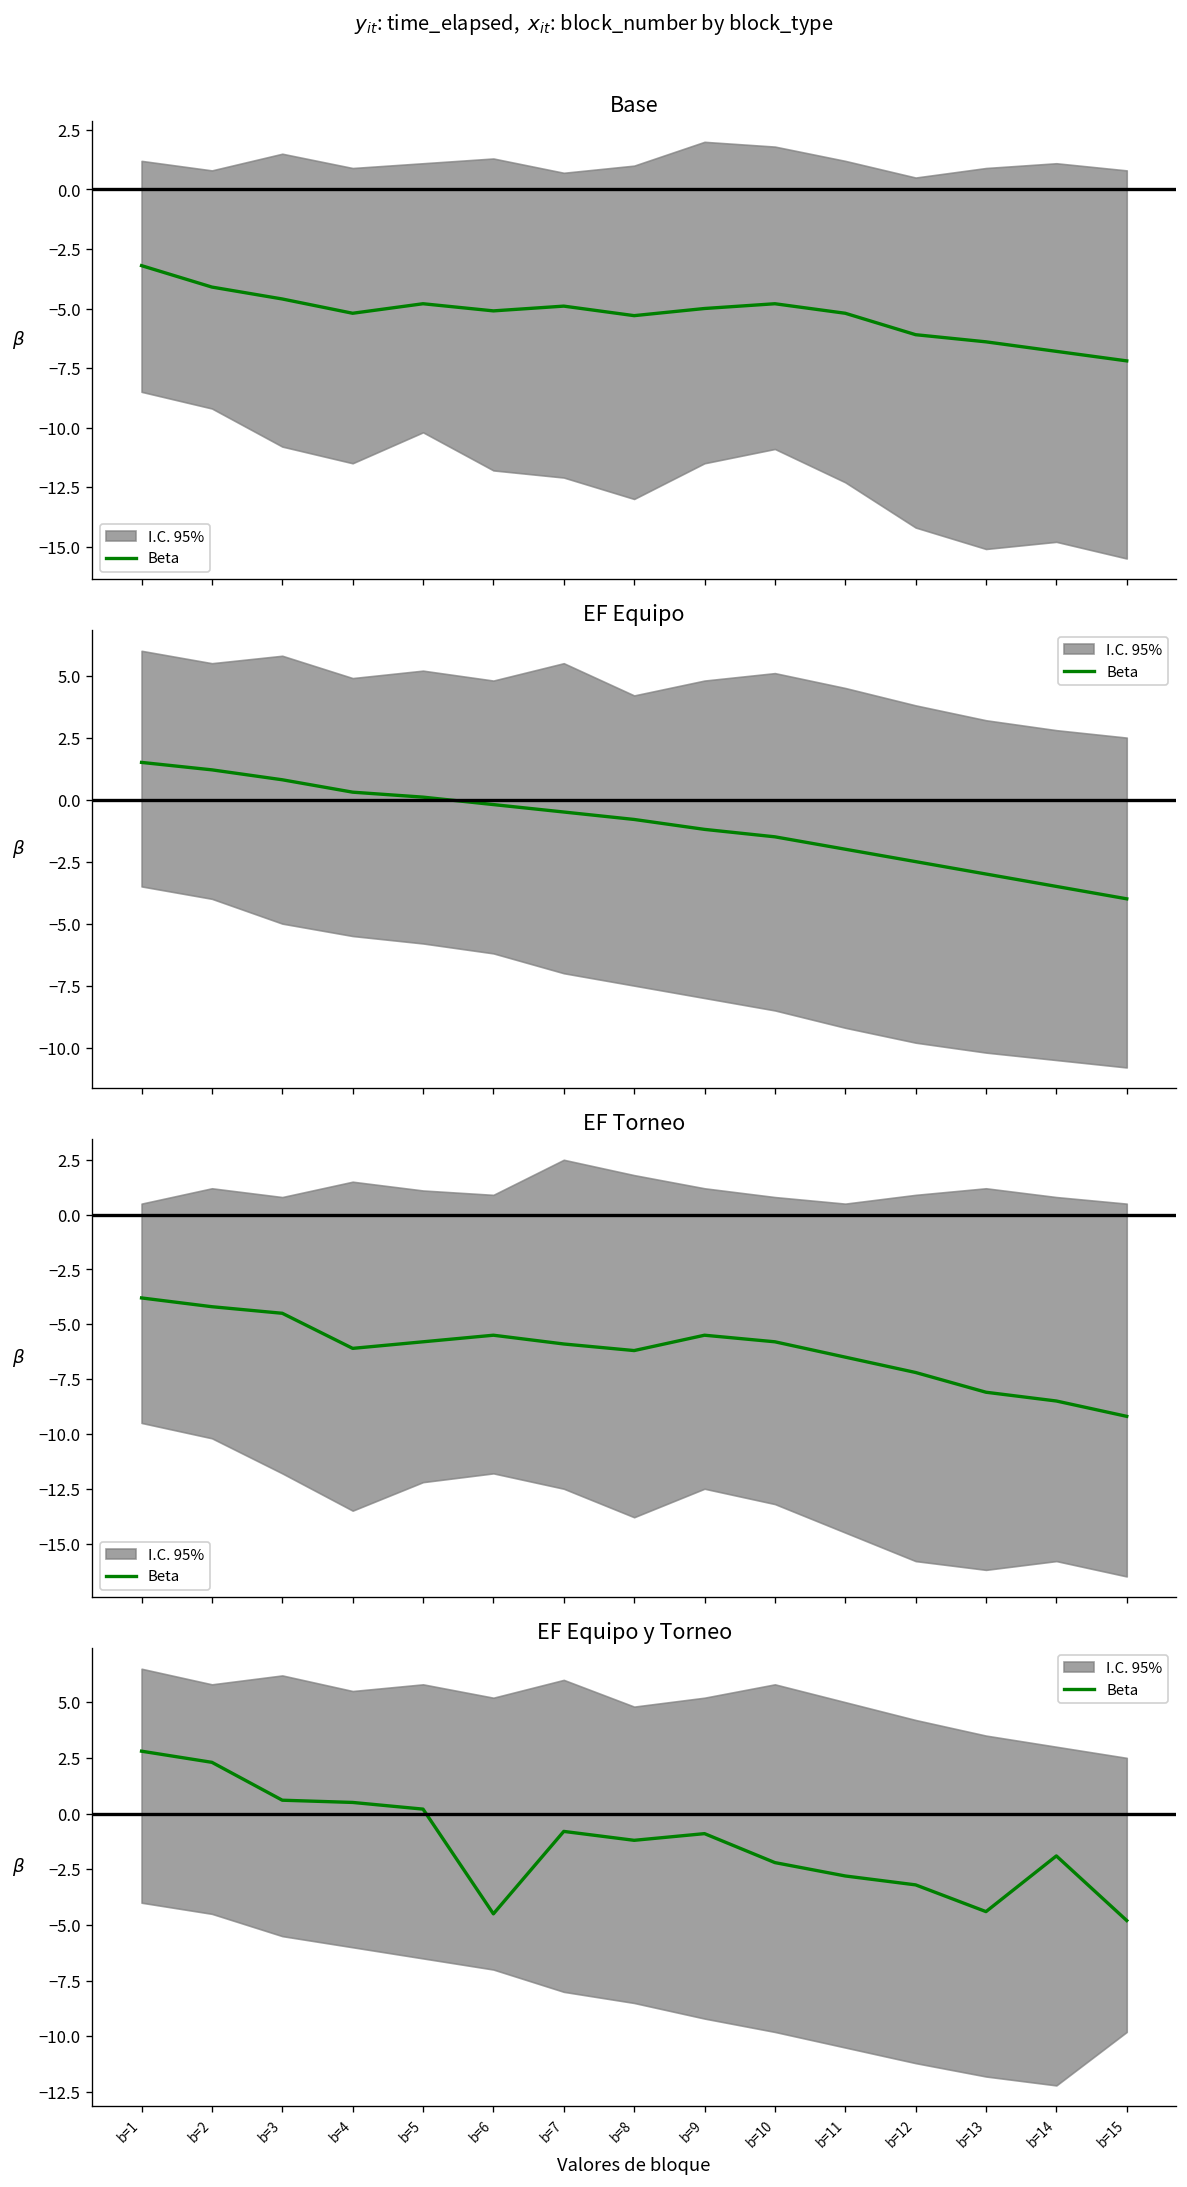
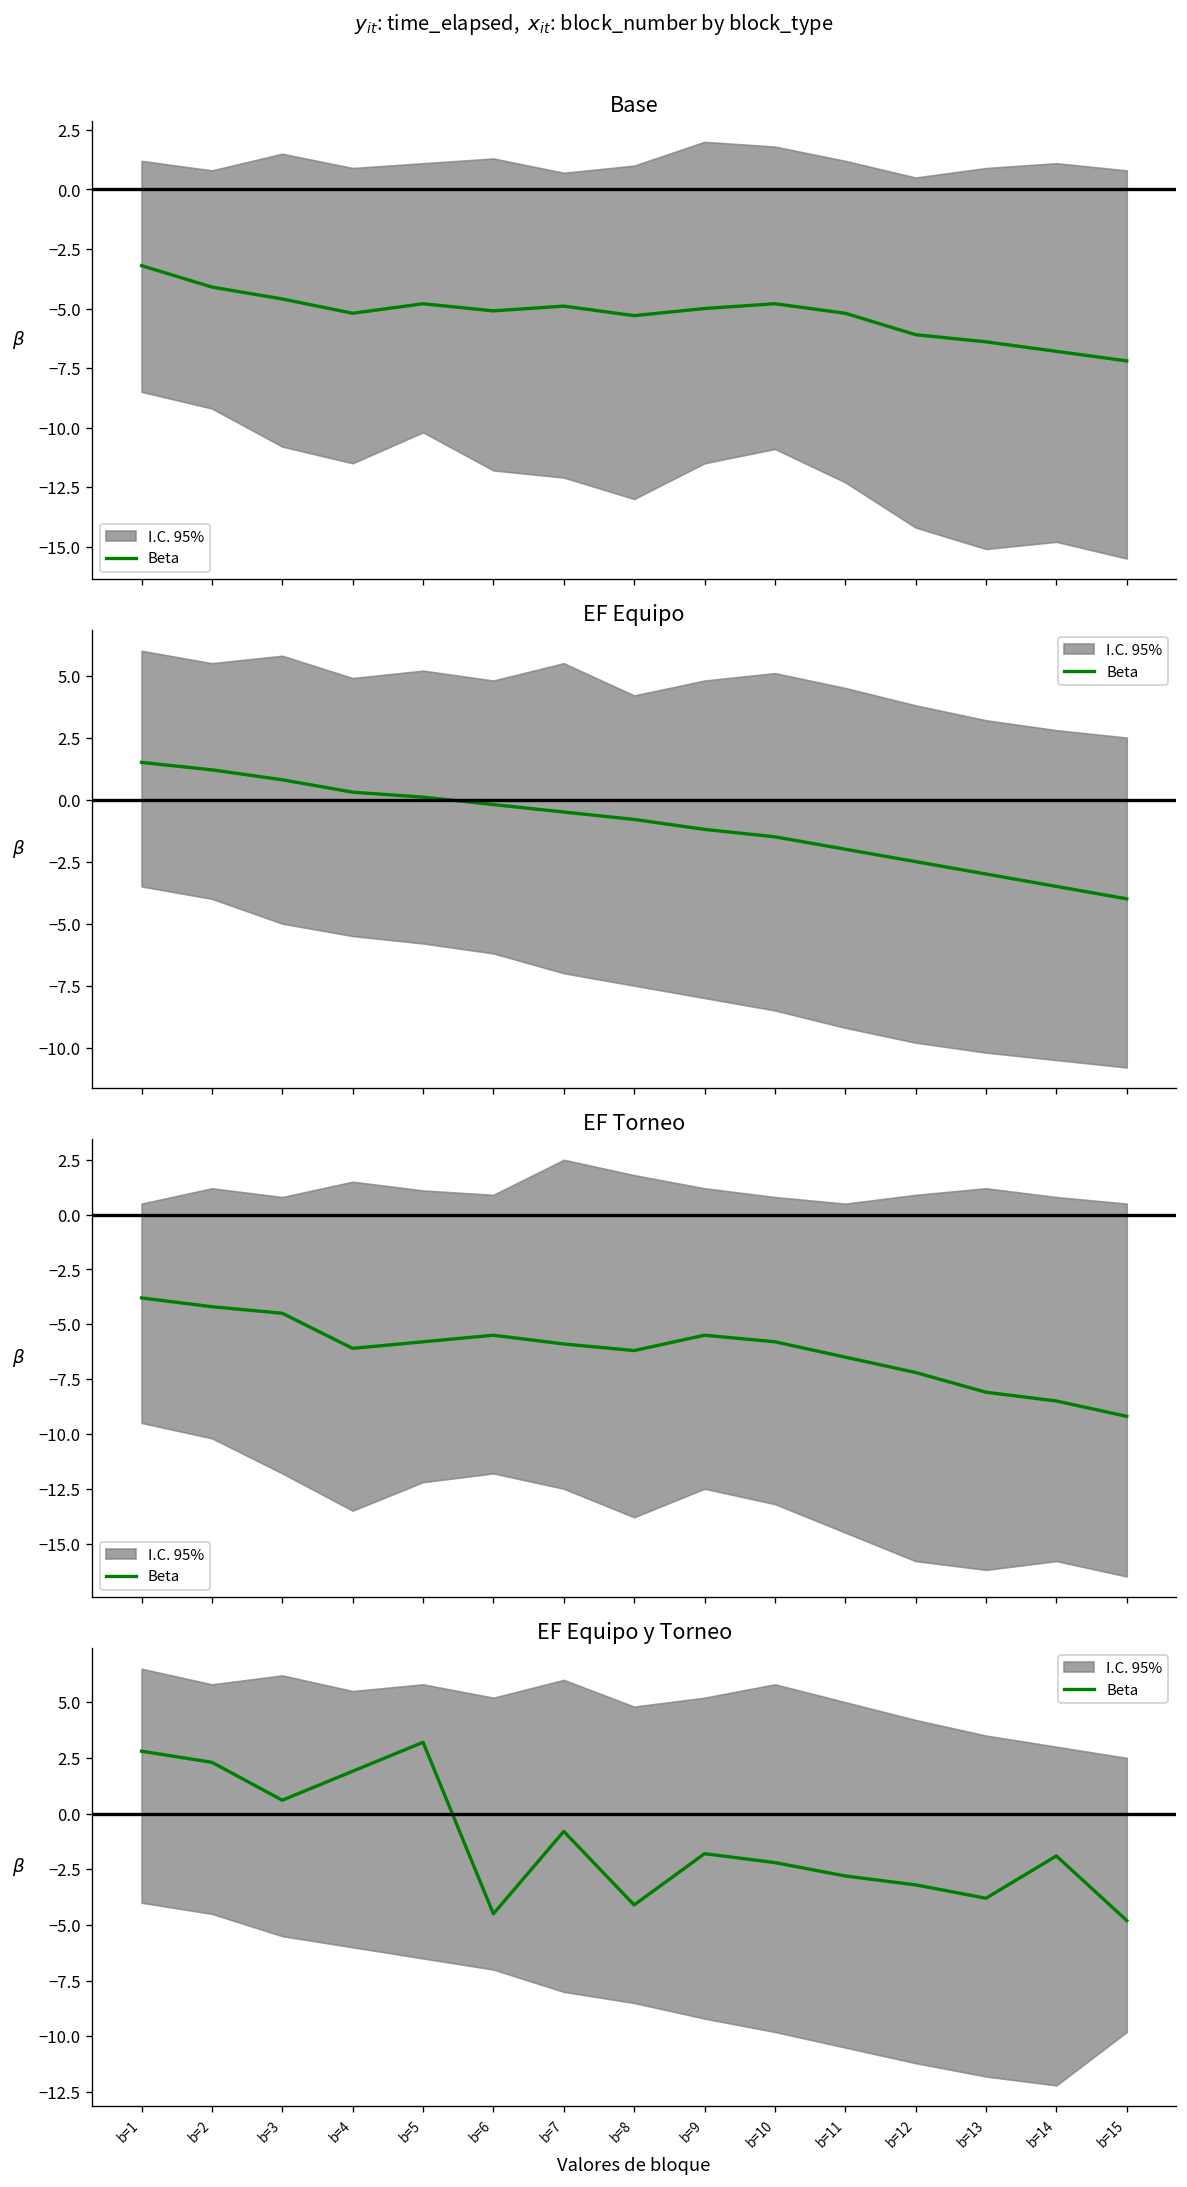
EF Equipo y Torneo, Beta, b=4: 0.5 -> 1.9
EF Equipo y Torneo, Beta, b=5: 0.2 -> 3.2
EF Equipo y Torneo, Beta, b=8: -1.2 -> -4.1
EF Equipo y Torneo, Beta, b=9: -0.9 -> -1.8
EF Equipo y Torneo, Beta, b=13: -4.4 -> -3.8
